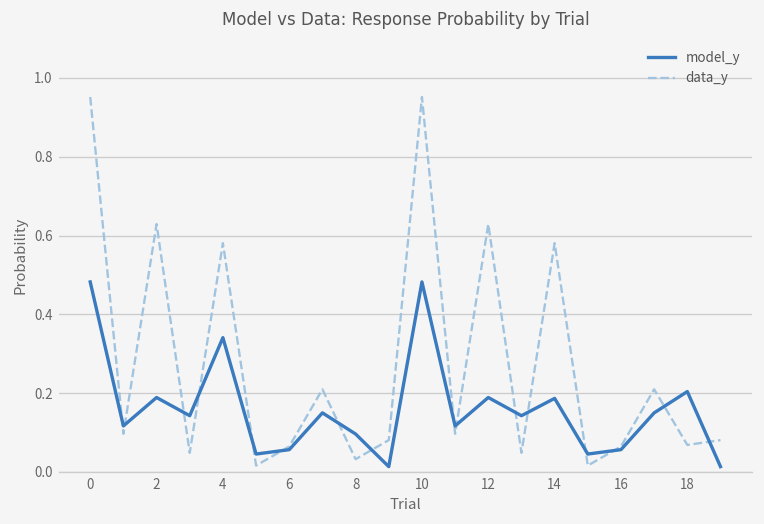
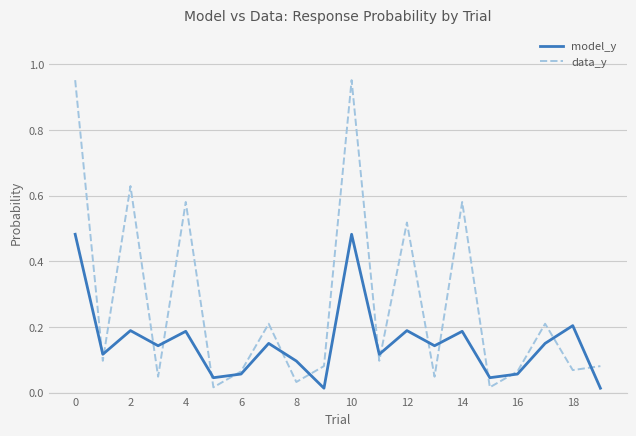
model_y, 4: 0.34 -> 0.19
data_y, 12: 0.63 -> 0.52
